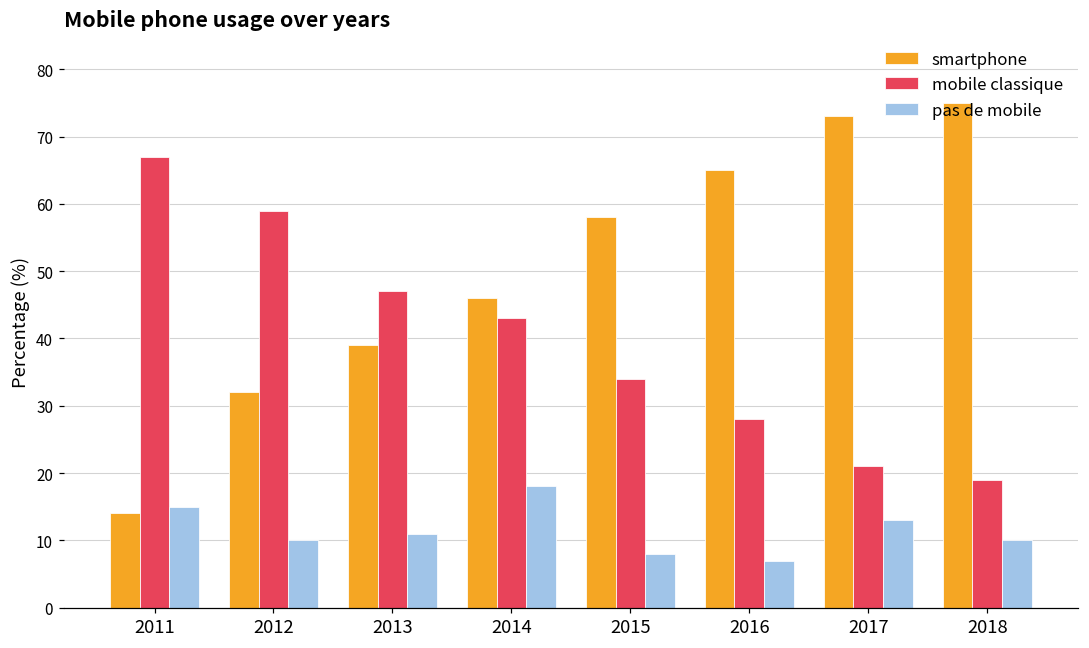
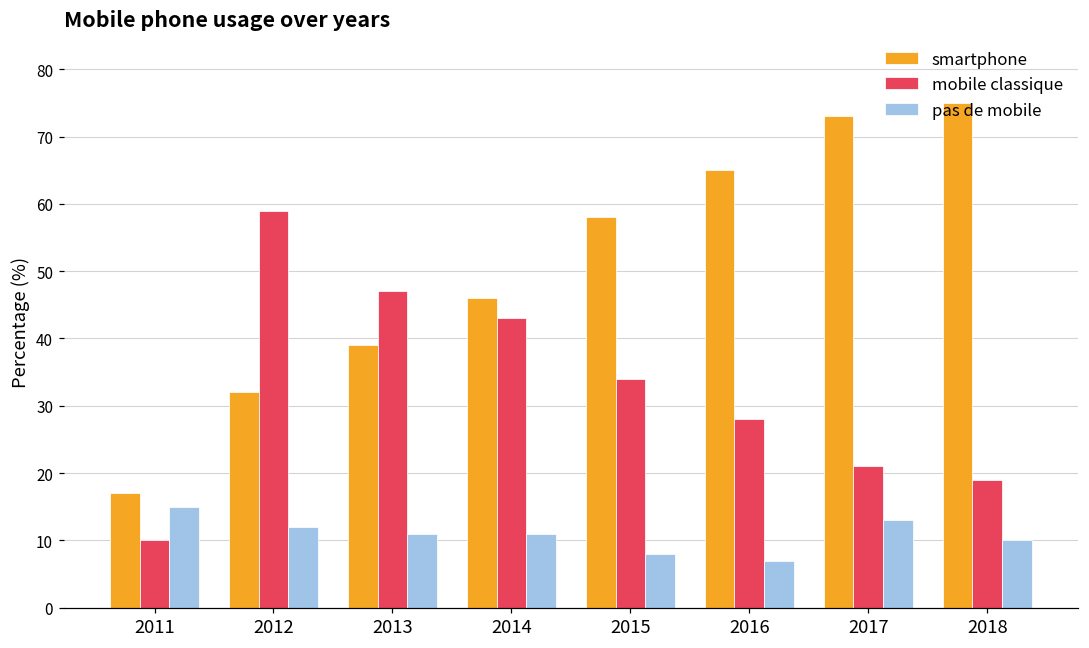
smartphone, 2011: 14 -> 17
mobile classique, 2011: 67 -> 10
pas de mobile, 2012: 10 -> 12
pas de mobile, 2014: 18 -> 11
